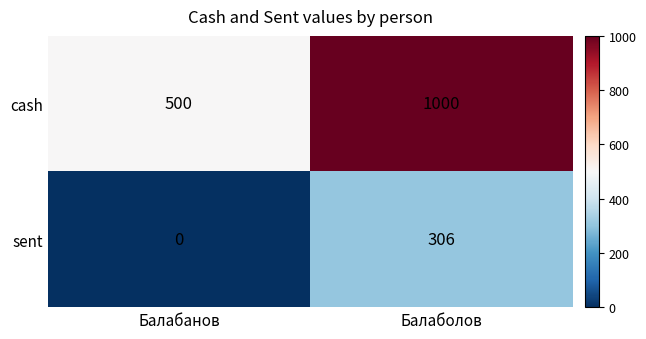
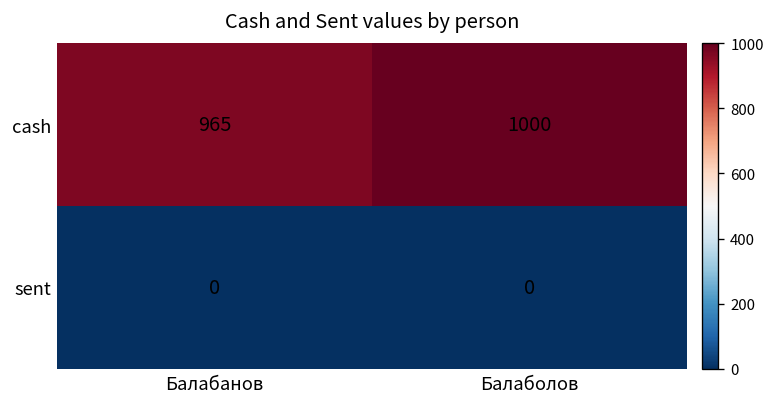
cash, Балабанов: 500 -> 965
sent, Балаболов: 306 -> 0
